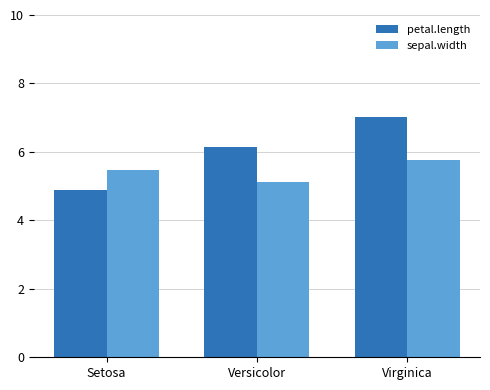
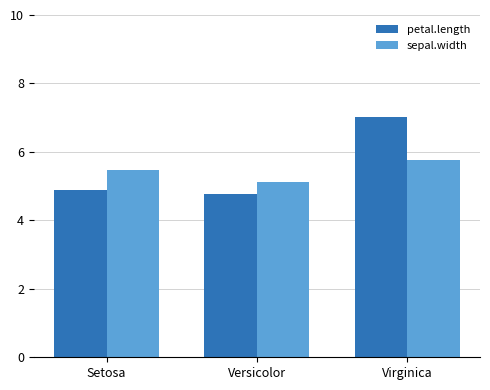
petal.length, Versicolor: 6.1 -> 4.8
